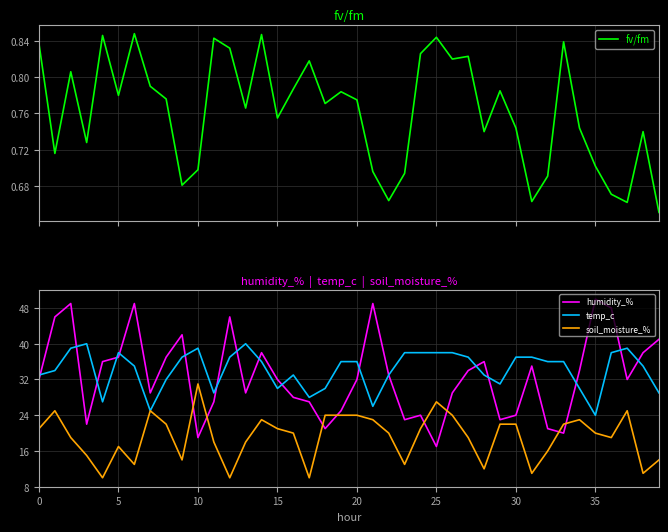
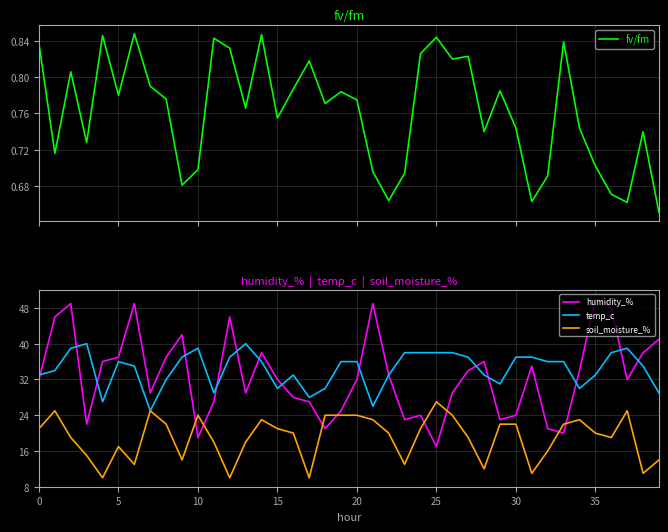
humidity_% | temp_c | soil_moisture_%, temp_c, 5: 38 -> 36
humidity_% | temp_c | soil_moisture_%, soil_moisture_%, 10: 31 -> 24
humidity_% | temp_c | soil_moisture_%, temp_c, 35: 24 -> 33
